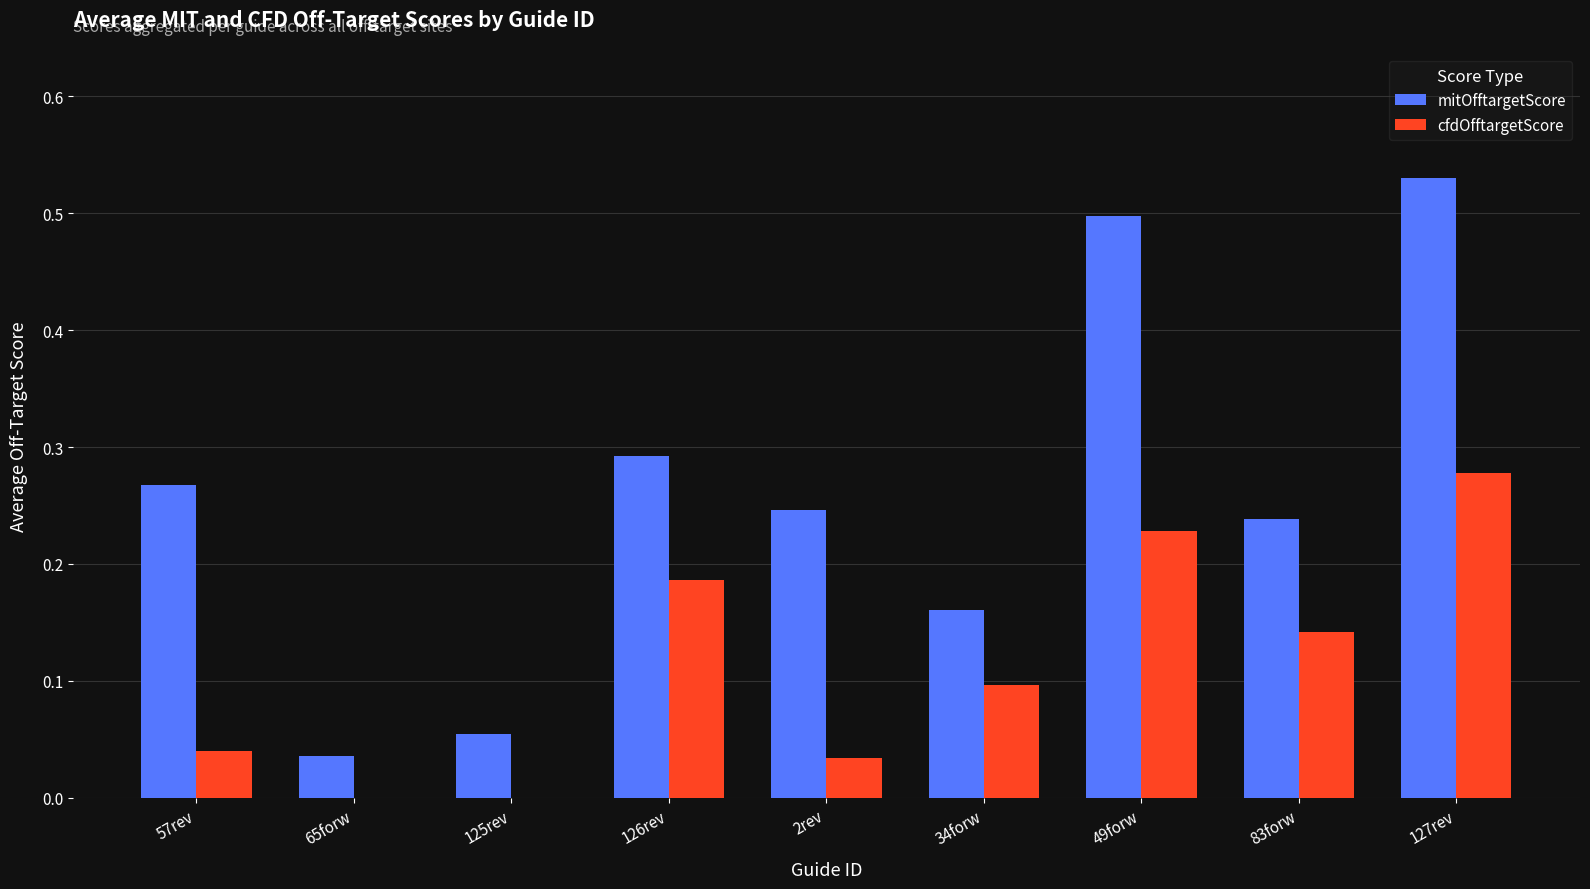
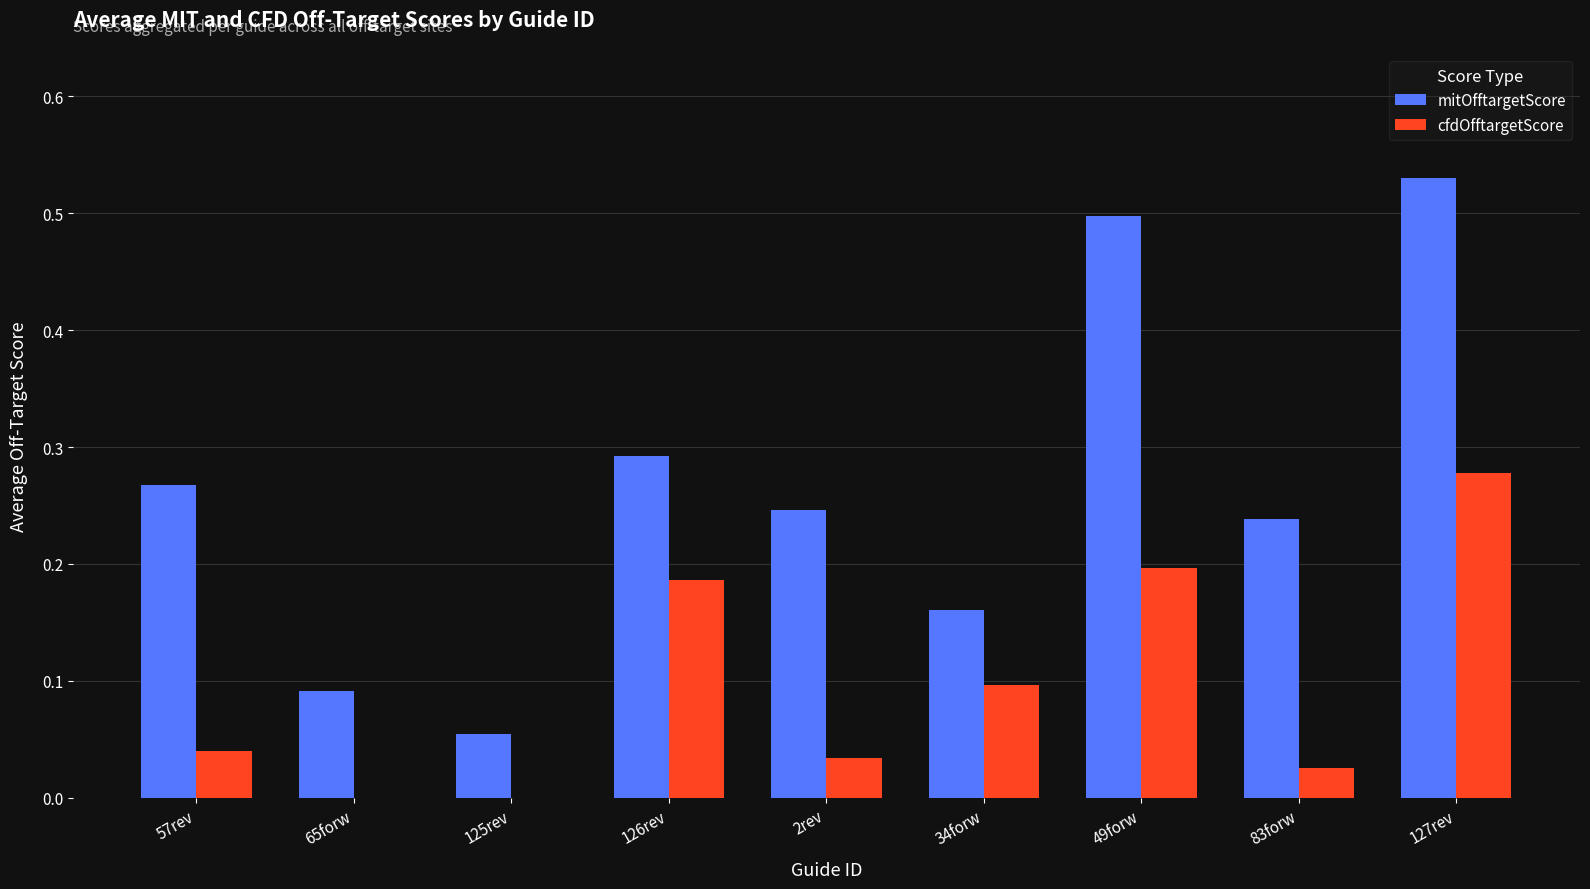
mitOfftargetScore, 65forw: 0.036 -> 0.091
cfdOfftargetScore, 49forw: 0.229 -> 0.196
cfdOfftargetScore, 83forw: 0.142 -> 0.026
